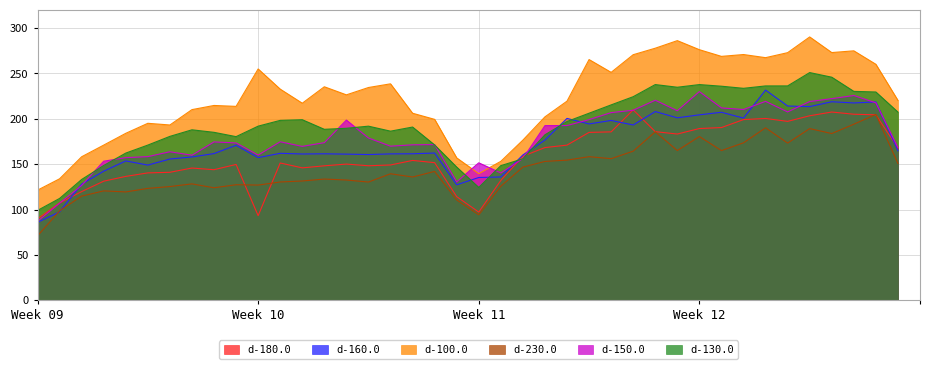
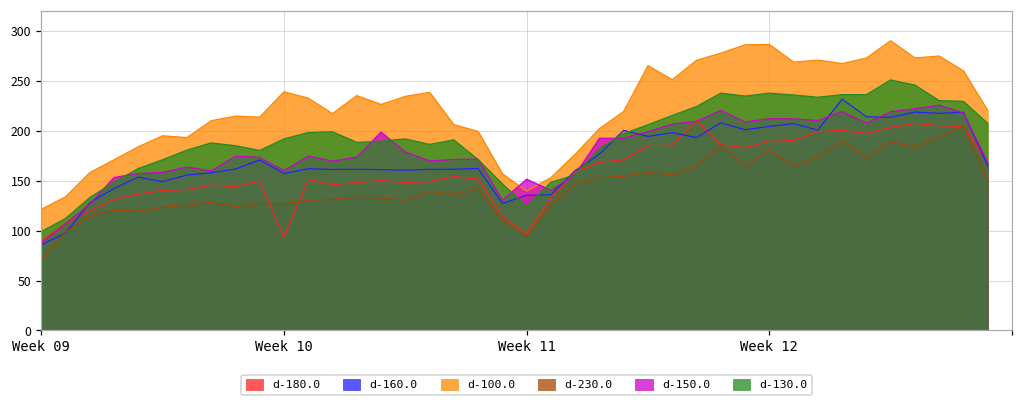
d-100.0, Week 10: 250 -> 240
d-100.0, Week 12: 280 -> 290
d-150.0, Week 12: 230 -> 210
